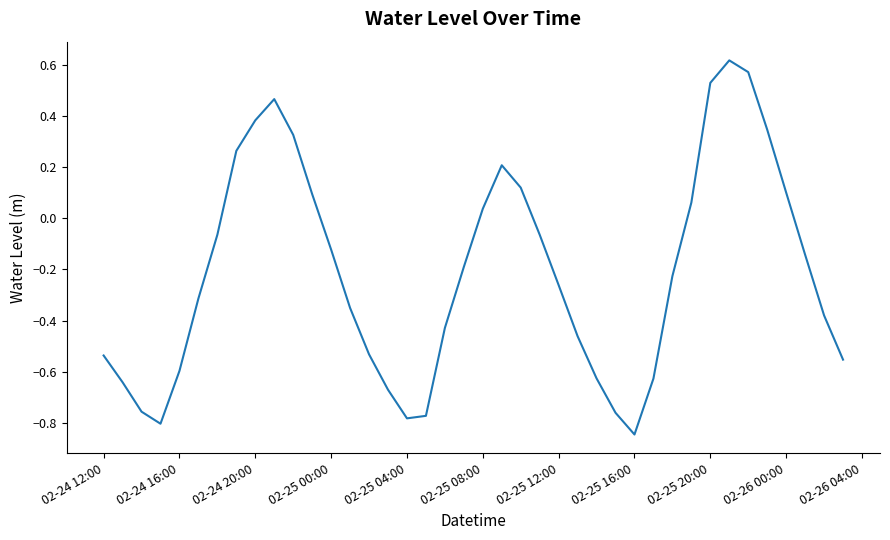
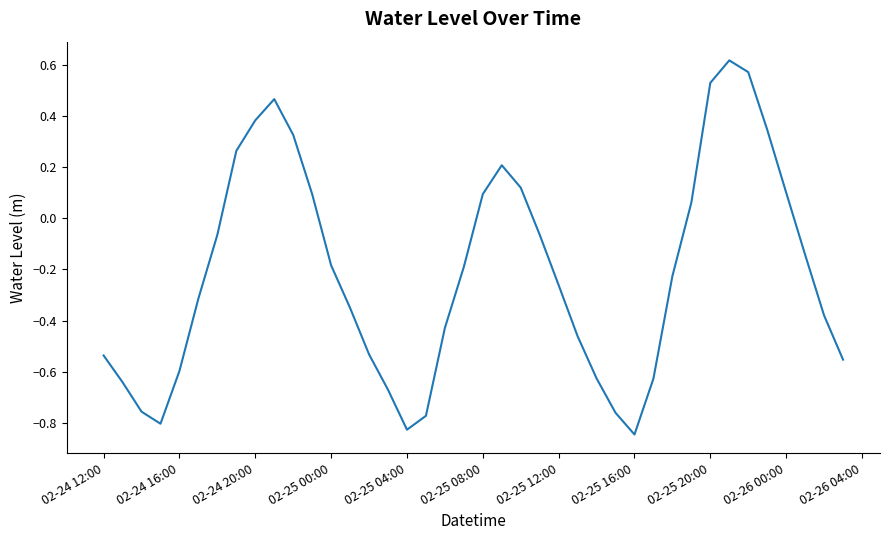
02-25 00:00: -0.12 -> -0.18
02-25 04:00: -0.78 -> -0.83
02-25 08:00: 0.04 -> 0.09
